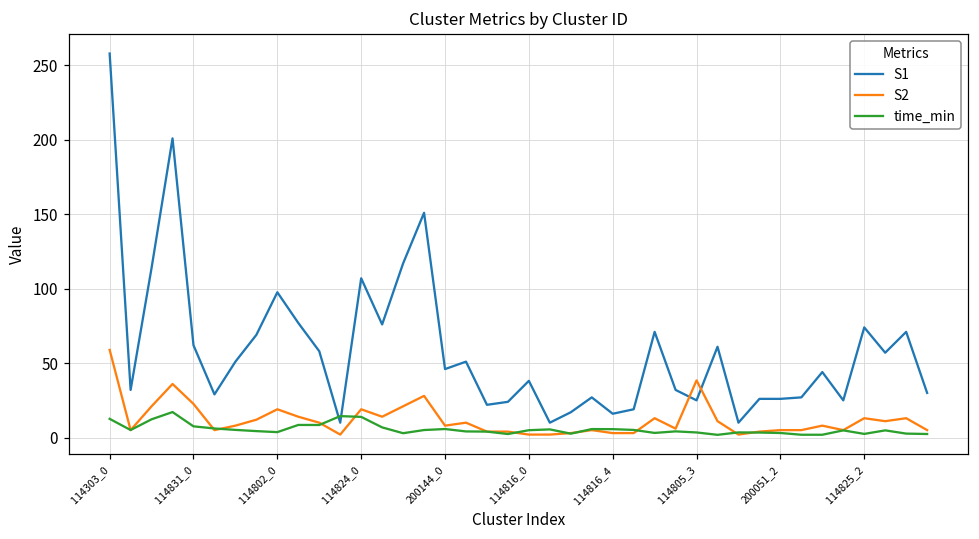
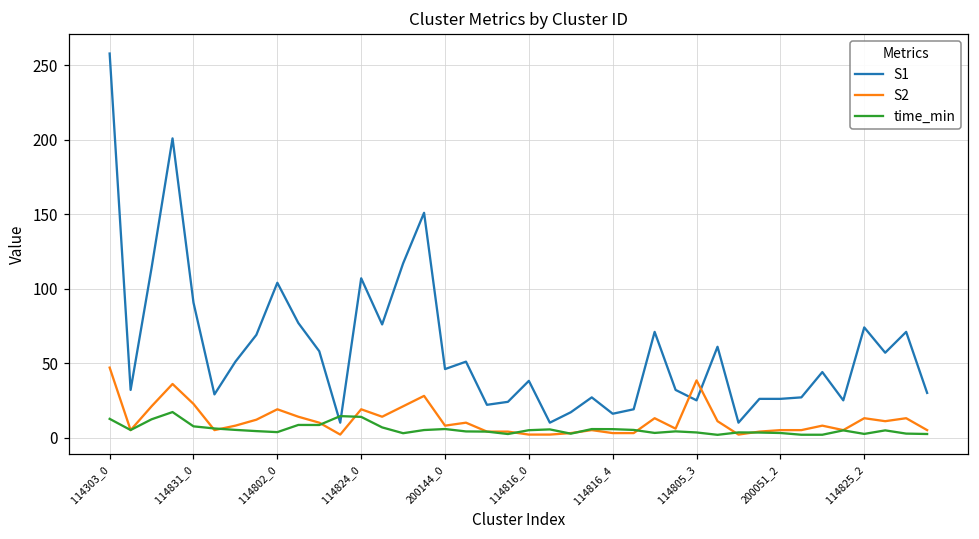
S2, 114303_0: 59 -> 47
S1, 114831_0: 62 -> 91
S1, 114802_0: 98 -> 104
